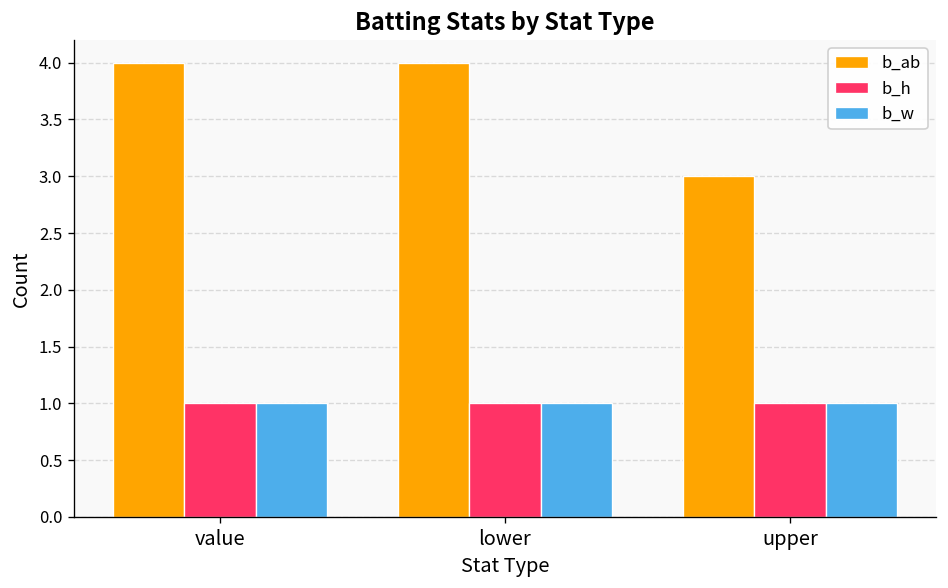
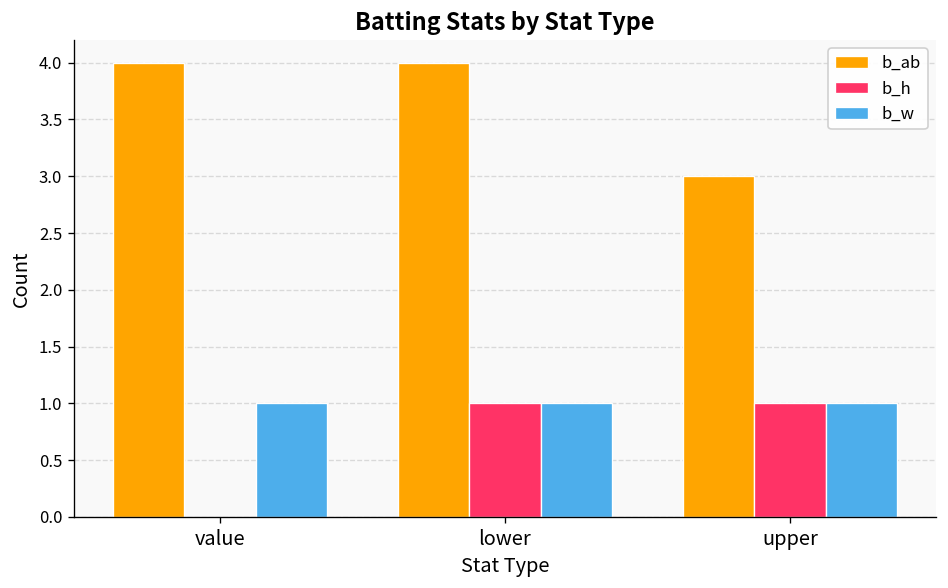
b_h, value: 1 -> 0
